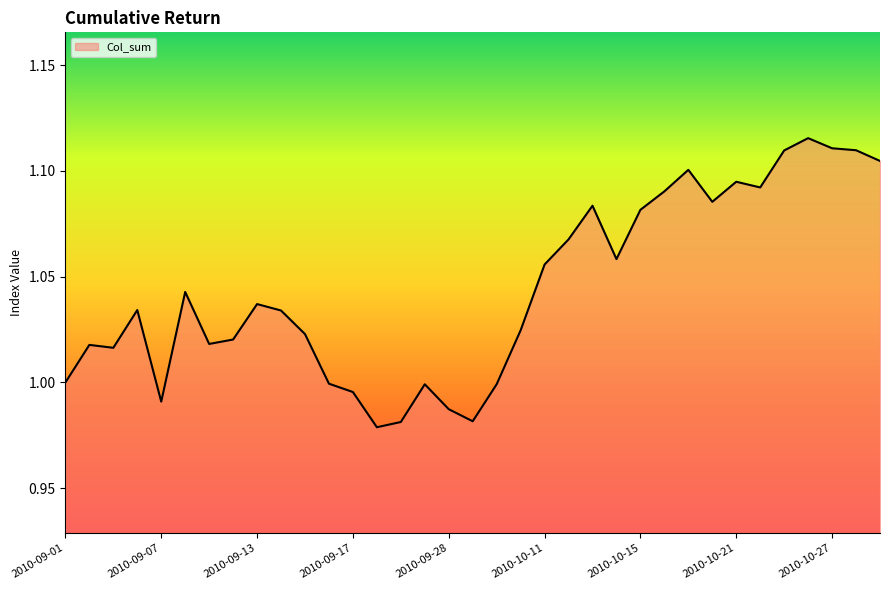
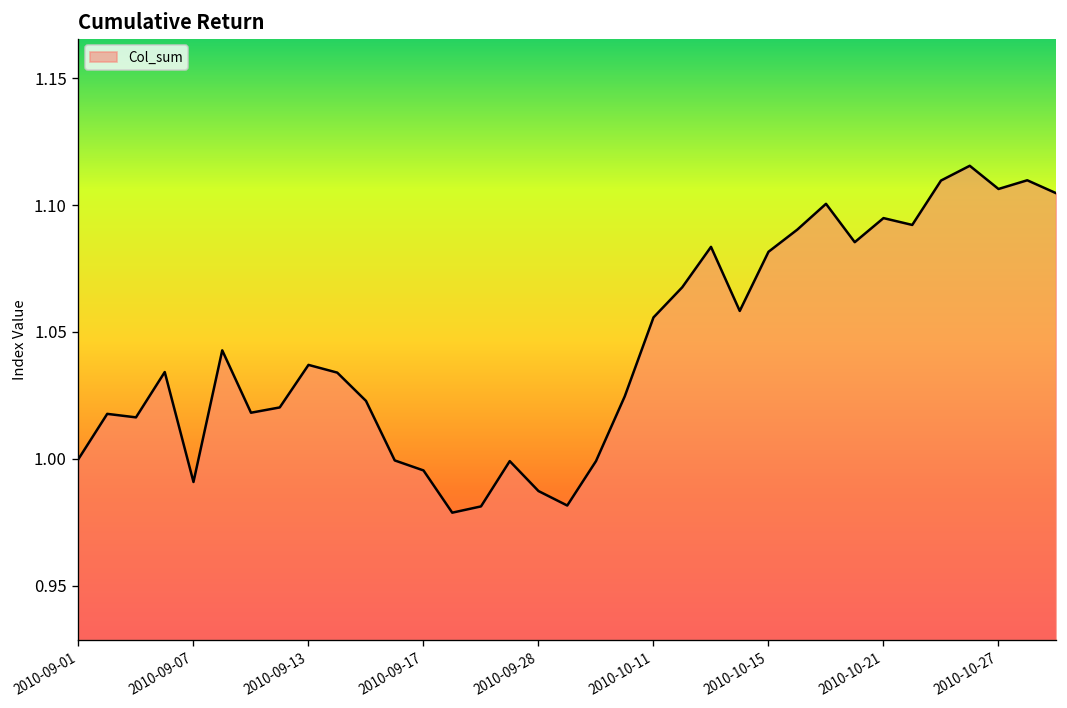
2010-10-27: 1.111 -> 1.106
